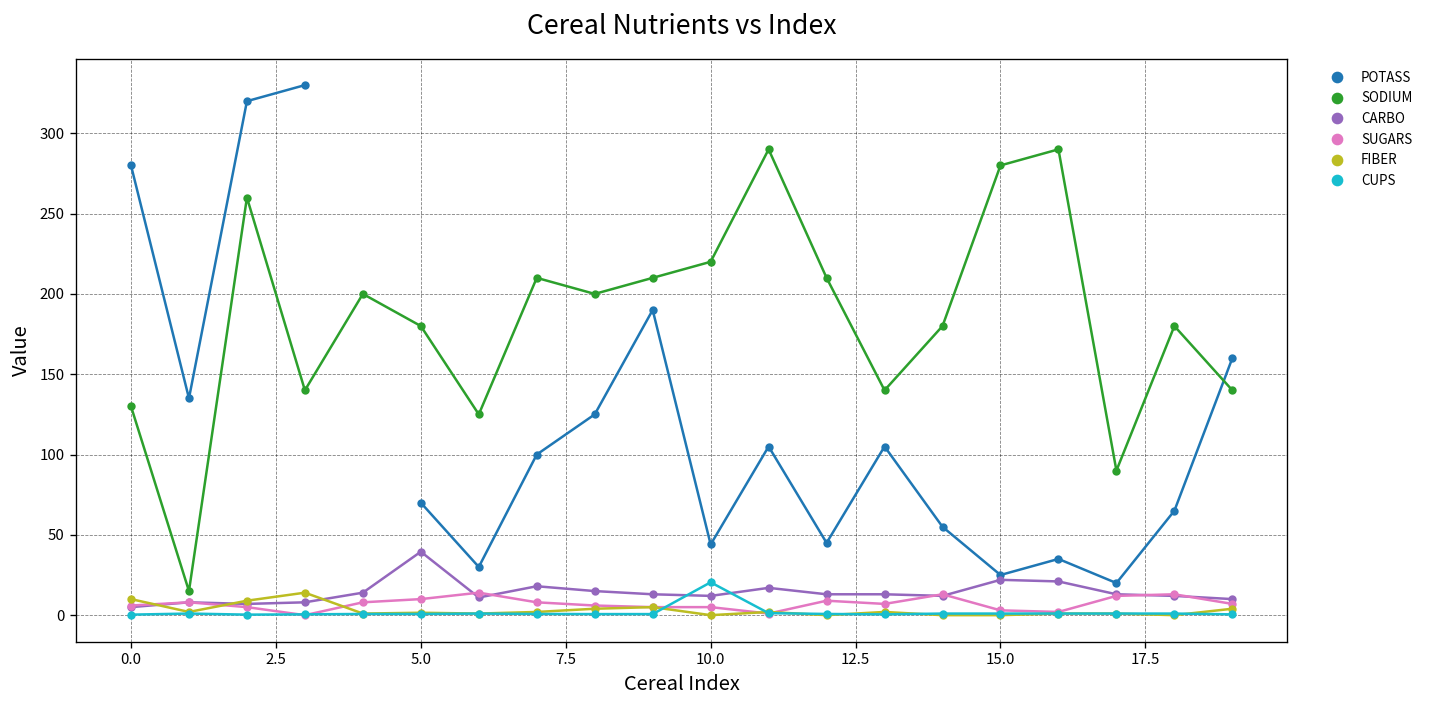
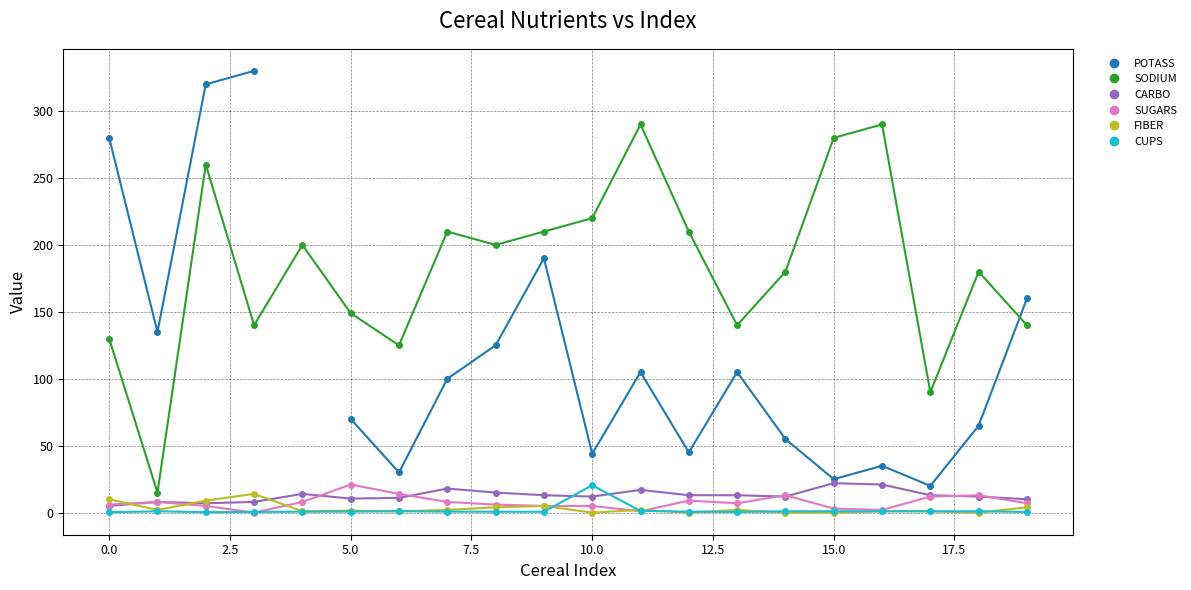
SODIUM, 5.0: 180 -> 149
CARBO, 5.0: 40 -> 11
SUGARS, 5.0: 10 -> 21
